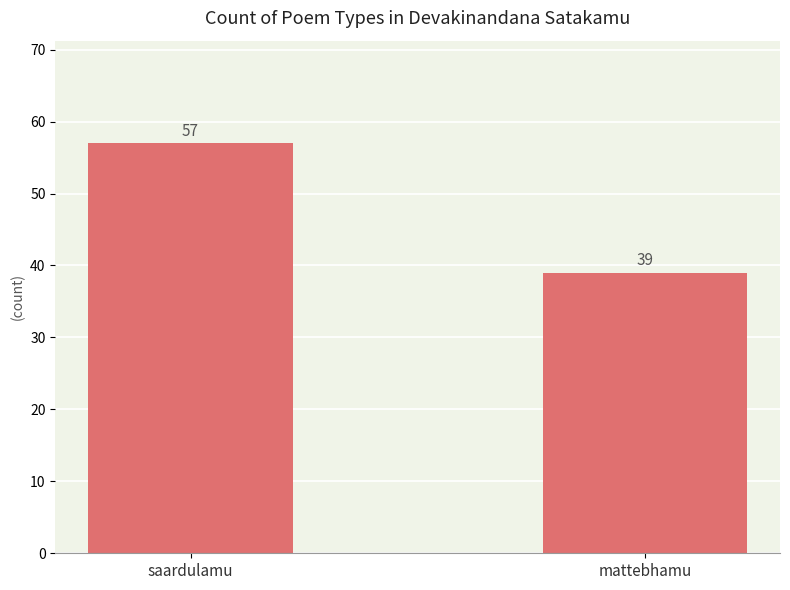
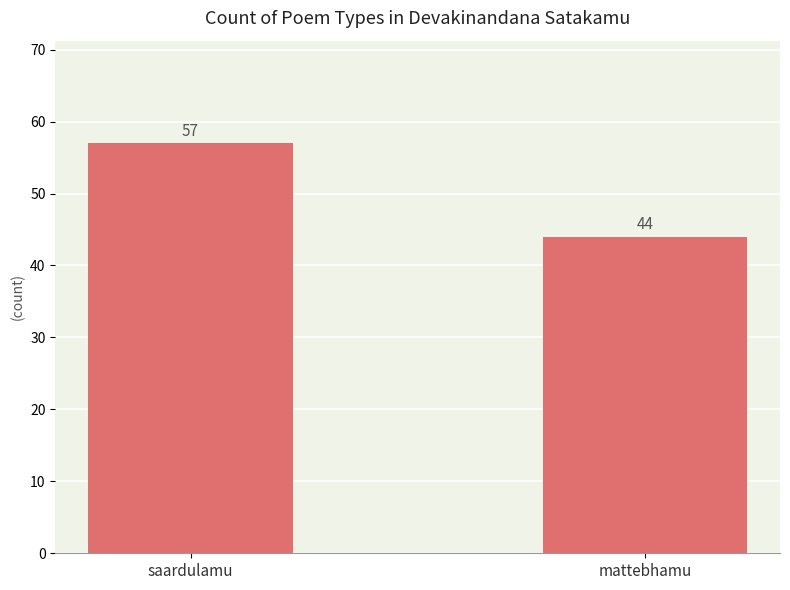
mattebhamu: 39 -> 44
